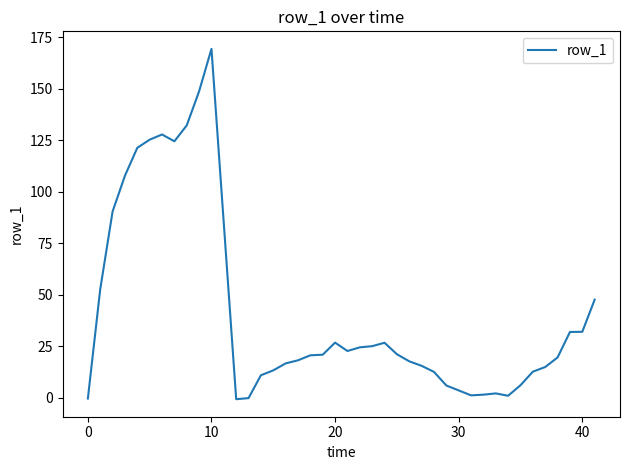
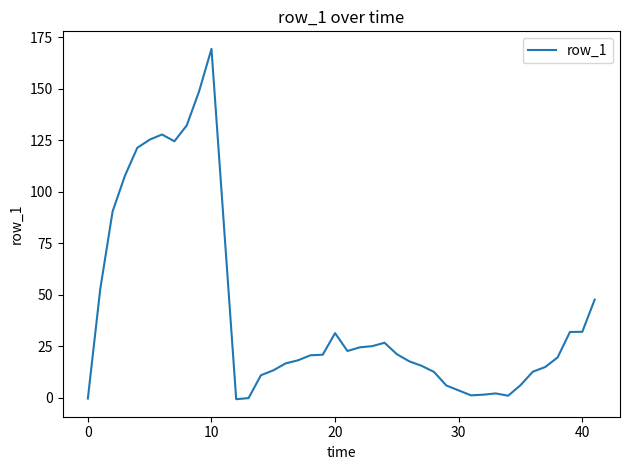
20: 27 -> 31
